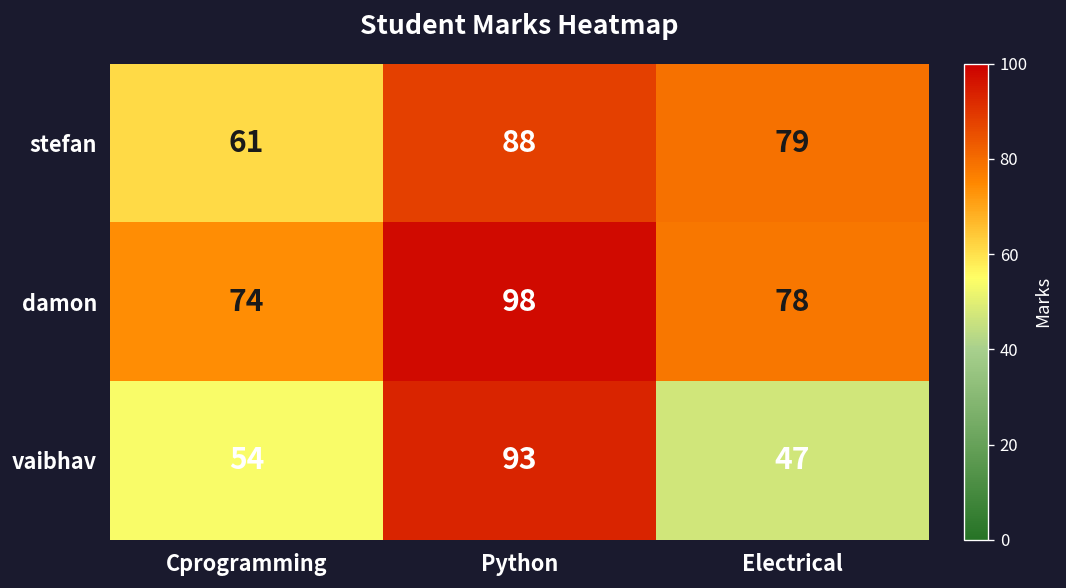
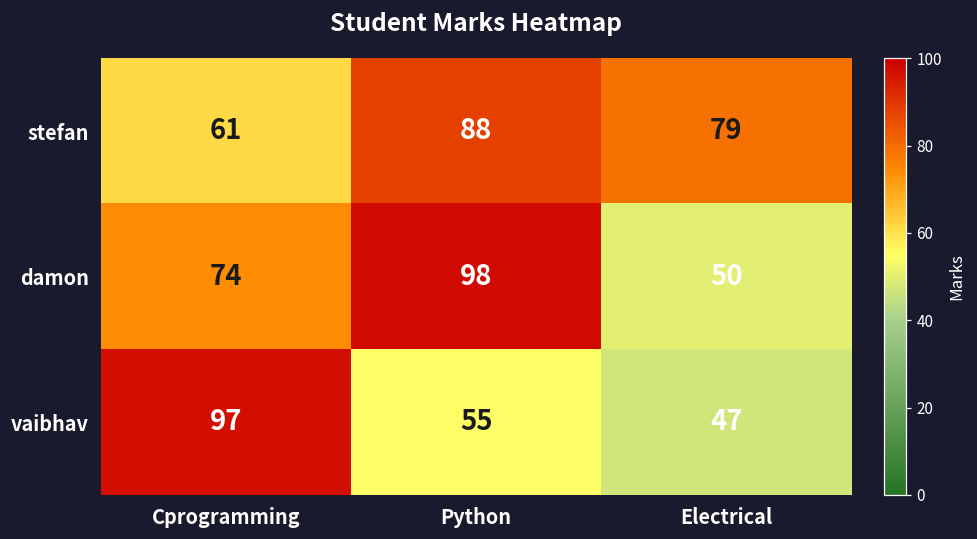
damon, Electrical: 78 -> 50
vaibhav, Cprogramming: 54 -> 97
vaibhav, Python: 93 -> 55
